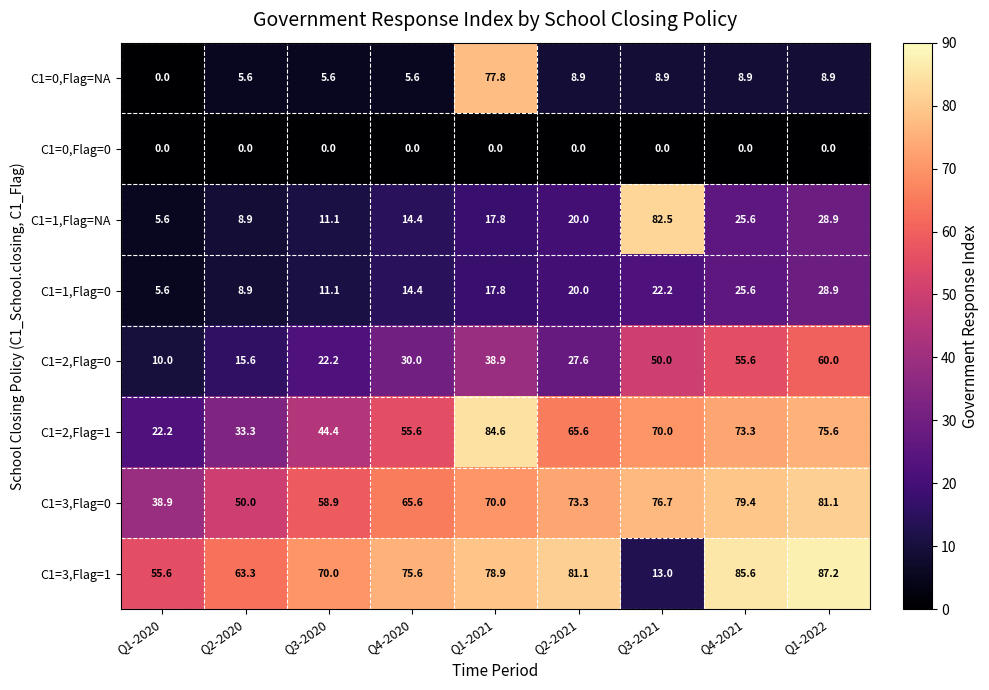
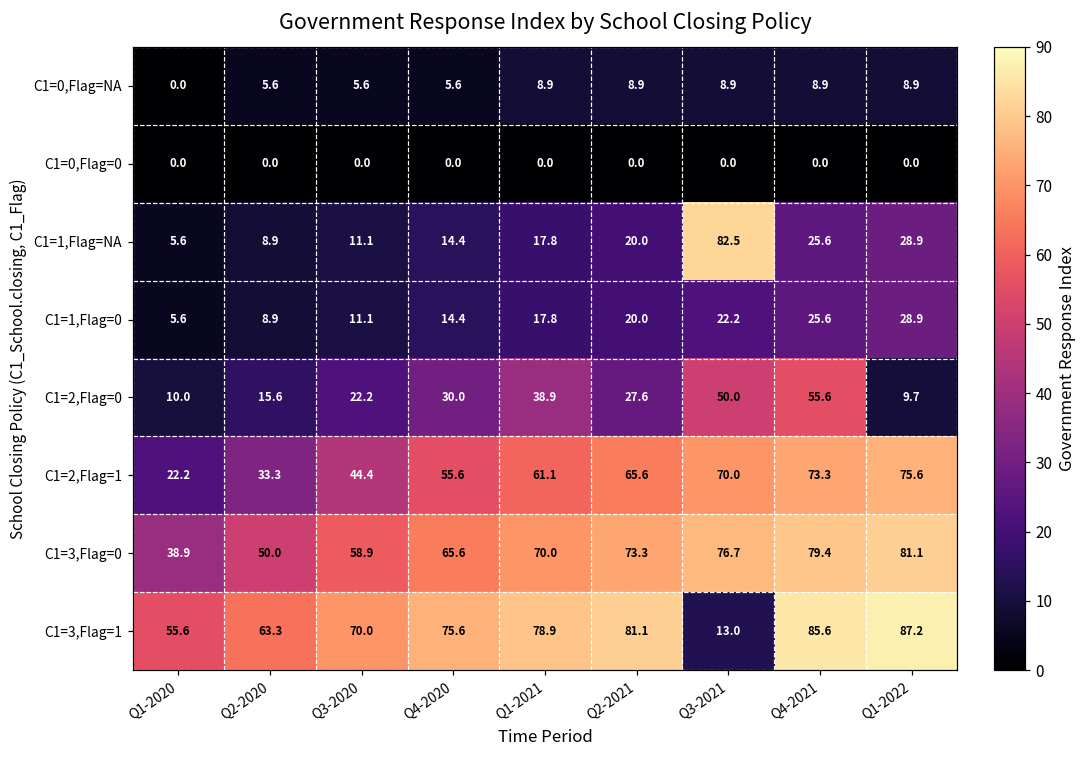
C1=0,Flag=NA, Q1-2021: 77.8 -> 8.9
C1=2,Flag=0, Q1-2022: 60.0 -> 9.7
C1=2,Flag=1, Q1-2021: 84.6 -> 61.1
